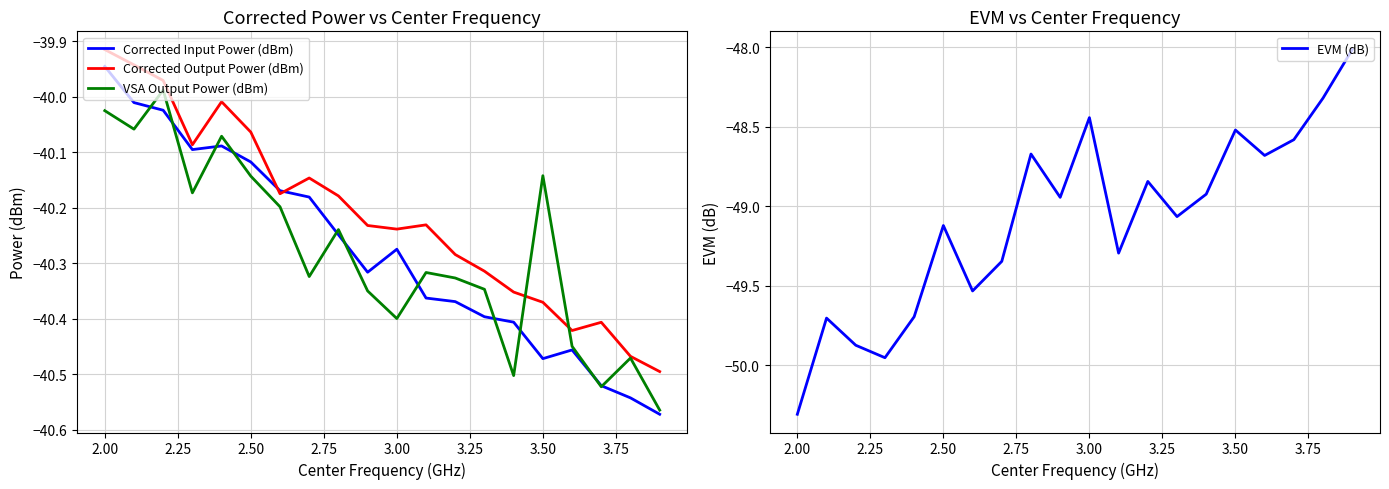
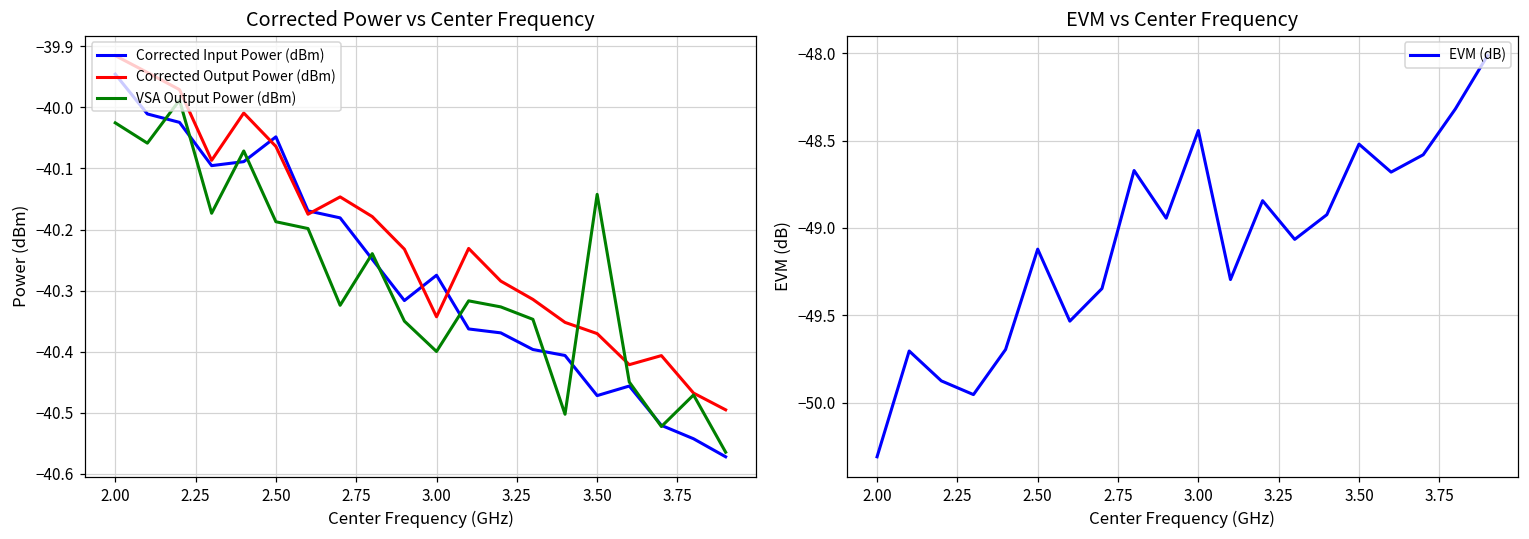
Corrected Power vs Center Frequency, Corrected Input Power (dBm), 2.50: -40.12 -> -40.05
Corrected Power vs Center Frequency, VSA Output Power (dBm), 2.50: -40.14 -> -40.19
Corrected Power vs Center Frequency, Corrected Output Power (dBm), 3.00: -40.24 -> -40.34
